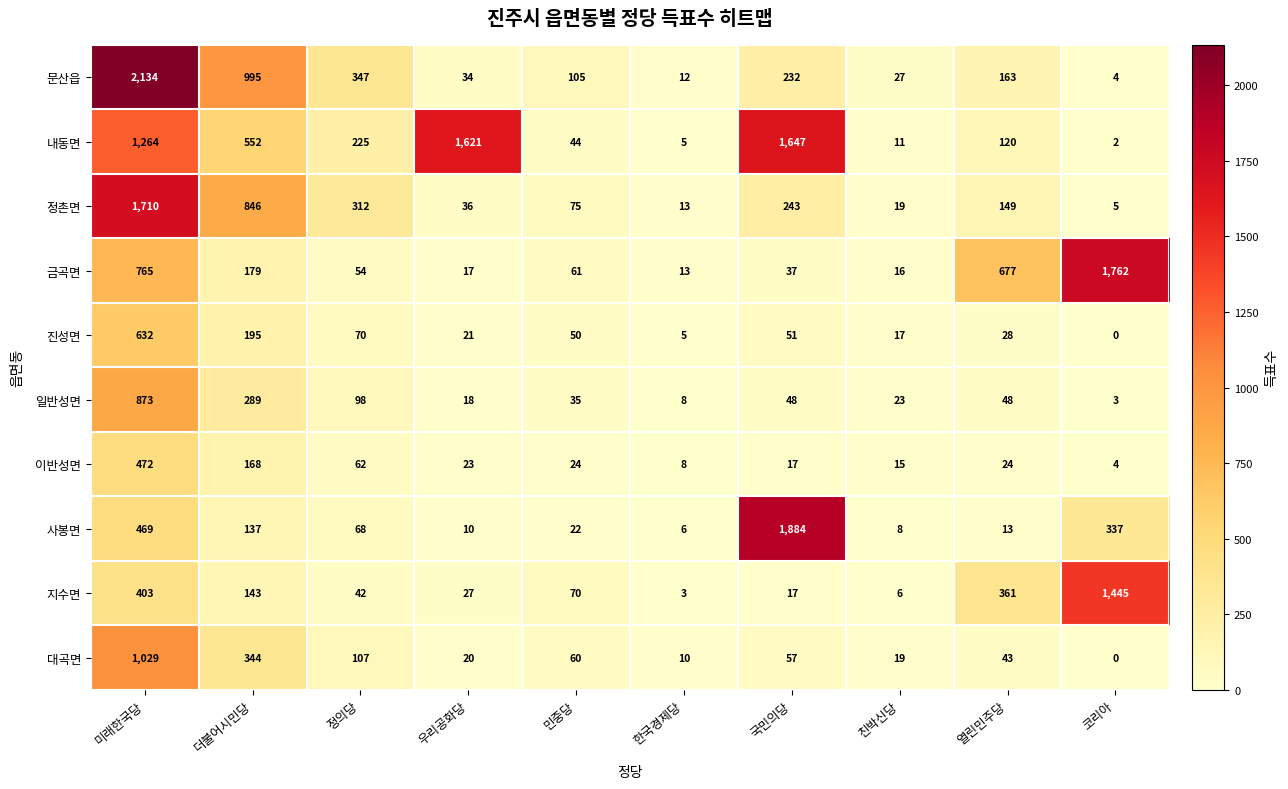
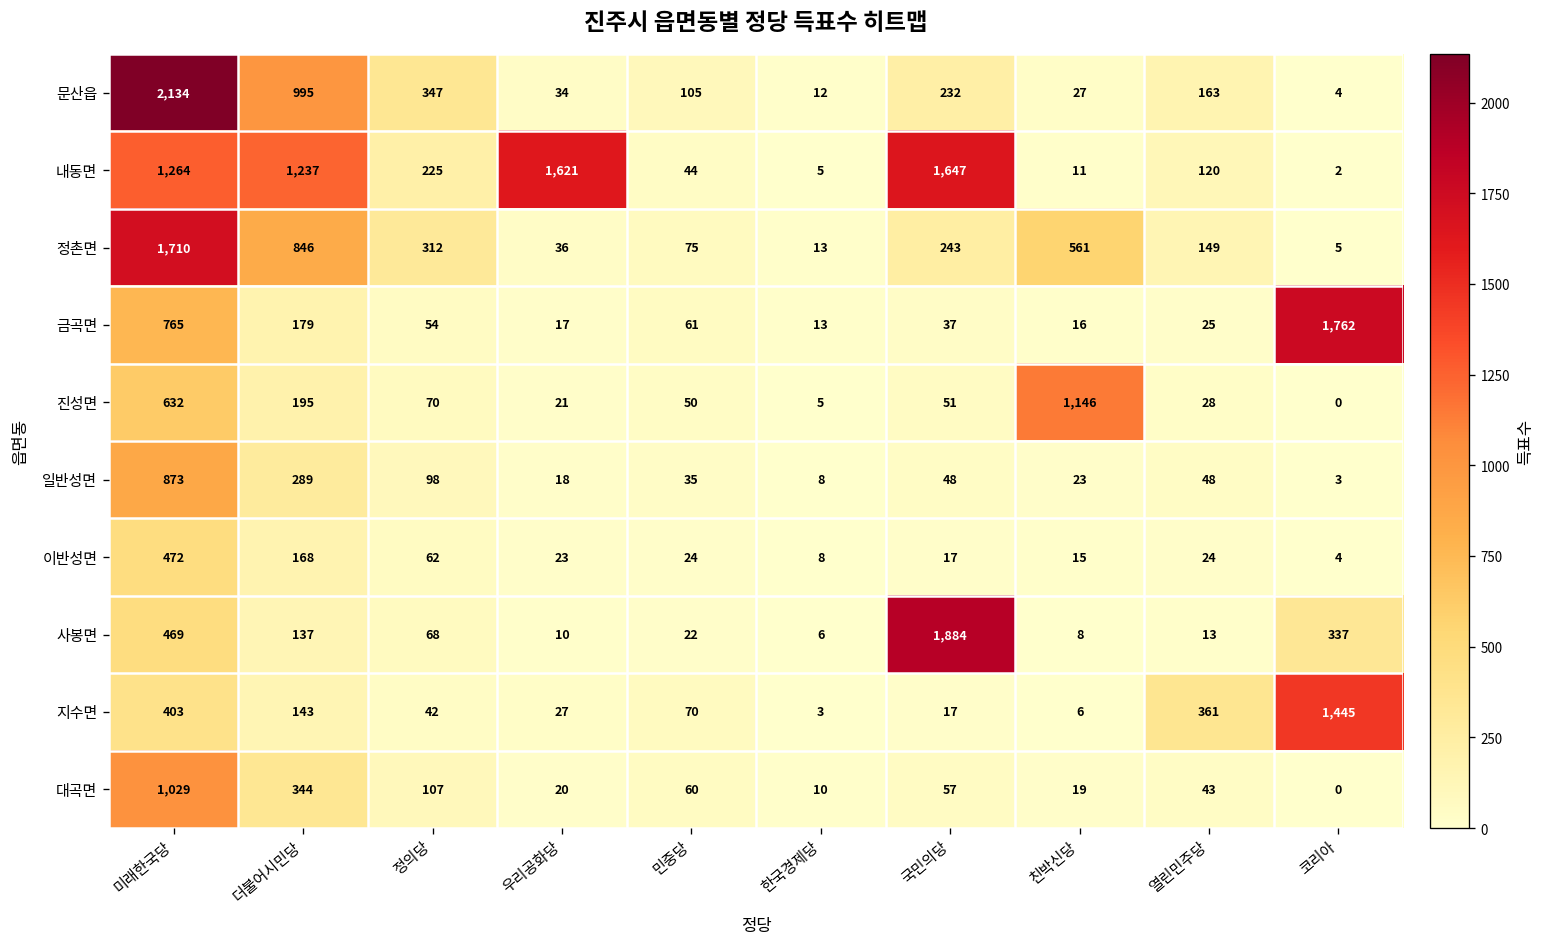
내동면, 더불어시민당: 552 -> 1,237
정촌면, 친박신당: 19 -> 561
금곡면, 열린민주당: 677 -> 25
진성면, 친박신당: 17 -> 1,146
